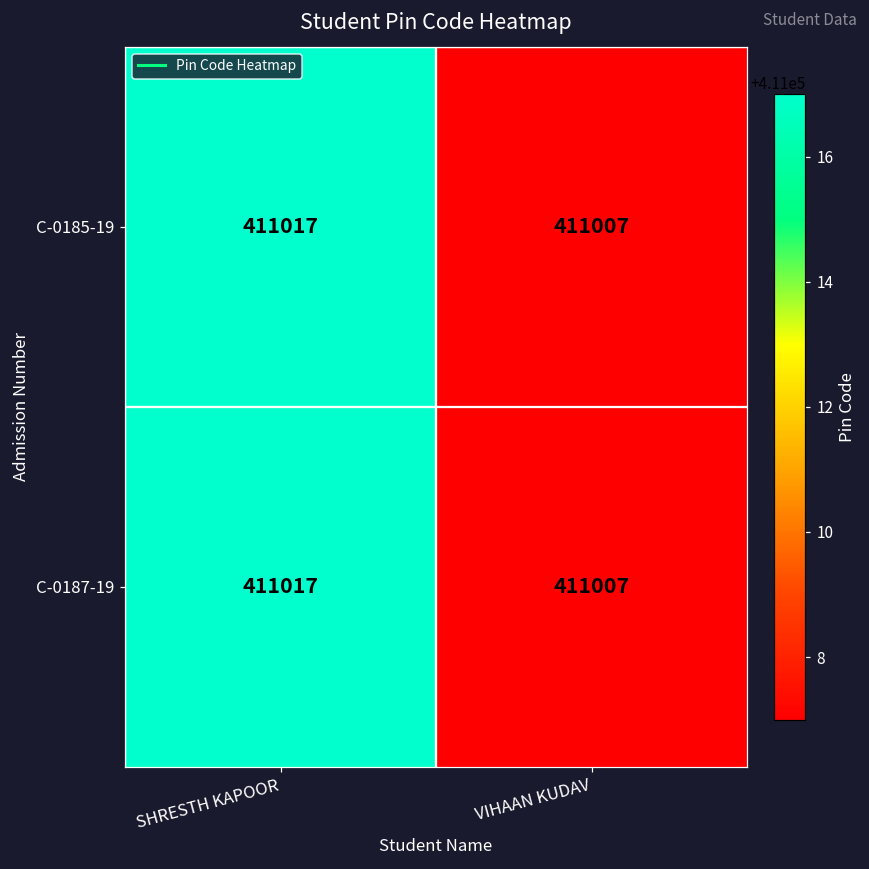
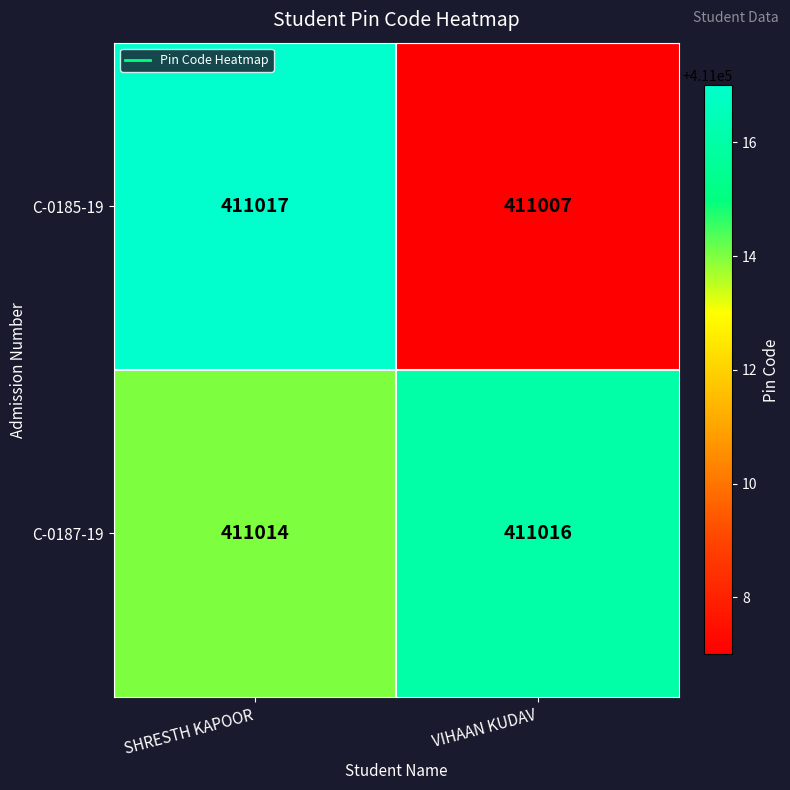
C-0187-19, SHRESTH KAPOOR: 411017 -> 411014
C-0187-19, VIHAAN KUDAV: 411007 -> 411016
